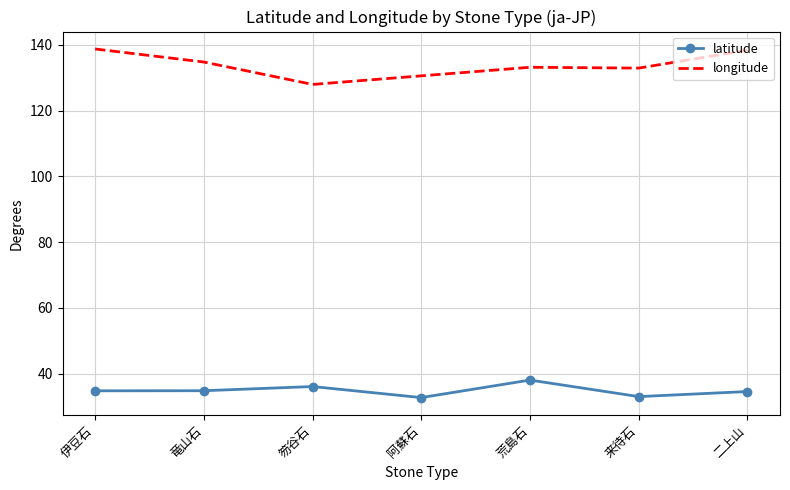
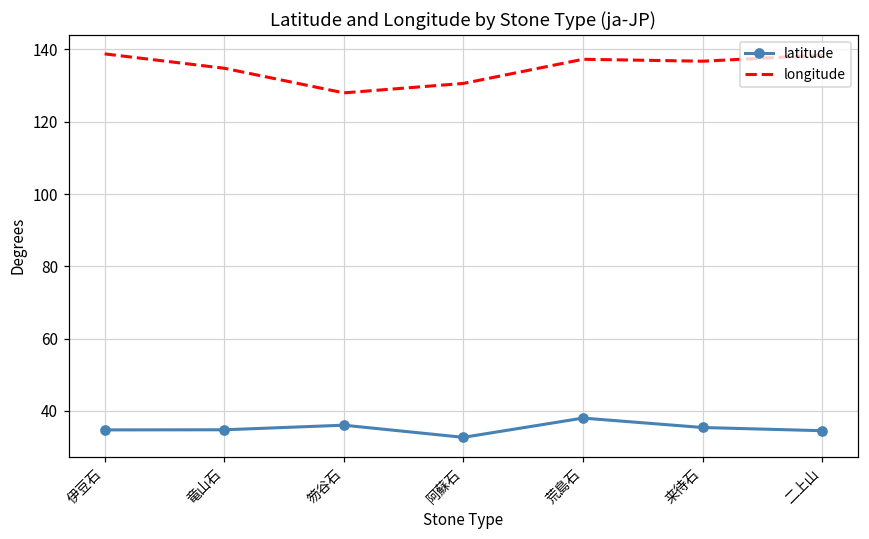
longitude, 荒島石: 133 -> 137
latitude, 来待石: 33 -> 35
longitude, 来待石: 133 -> 137
